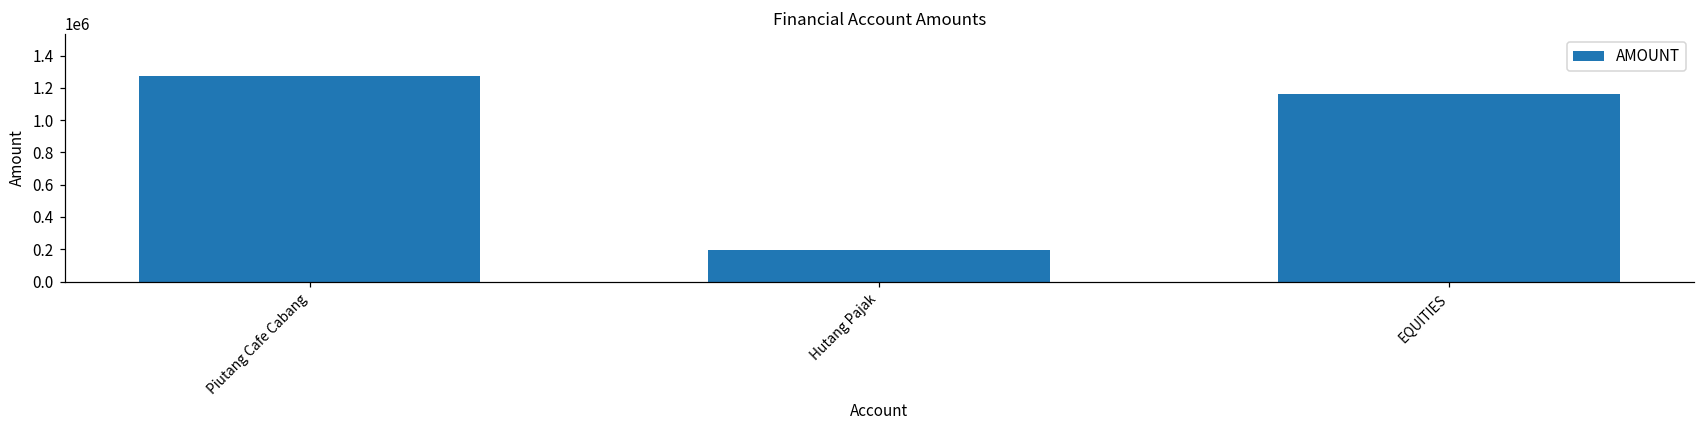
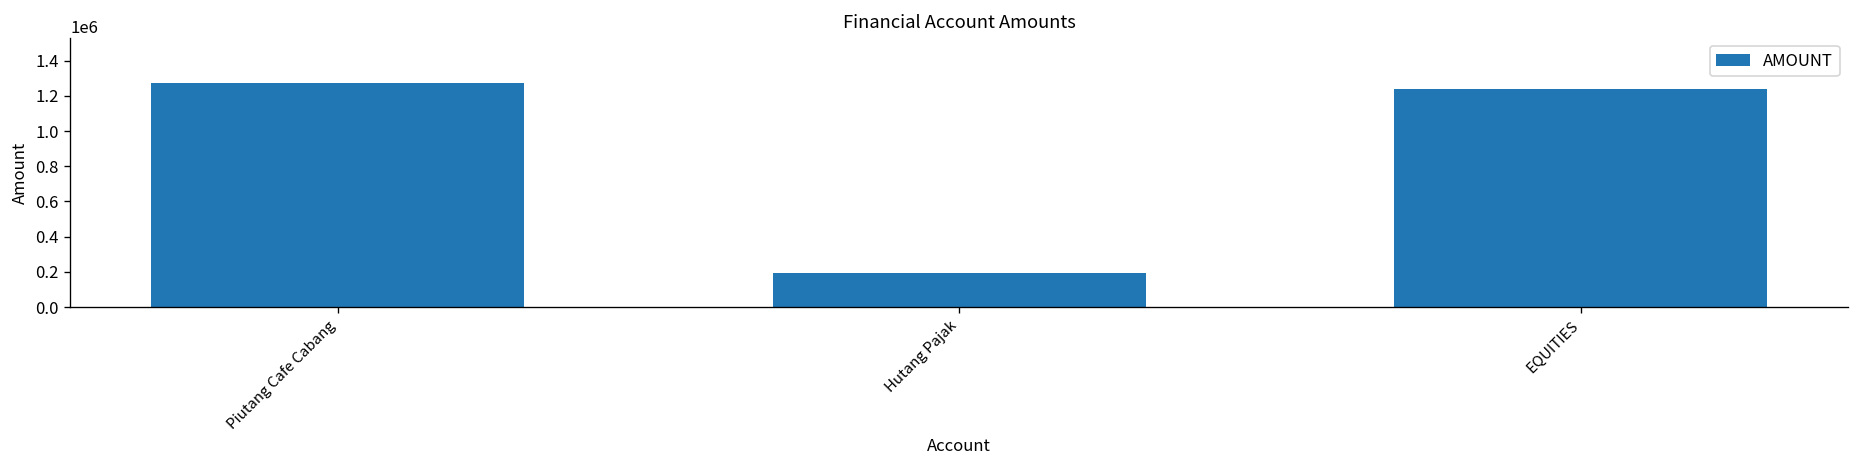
EQUITIES: 1160000 -> 1240000
